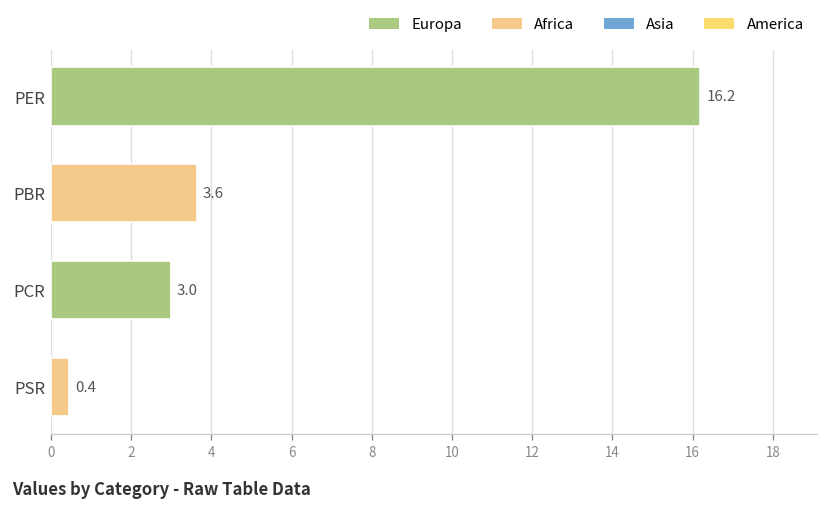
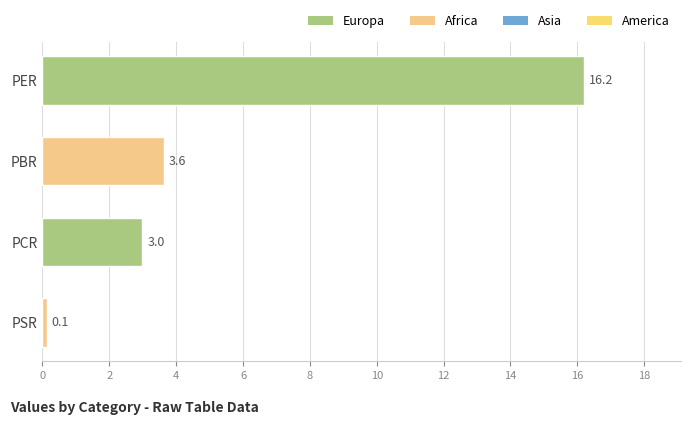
PSR: 0.4 -> 0.1
